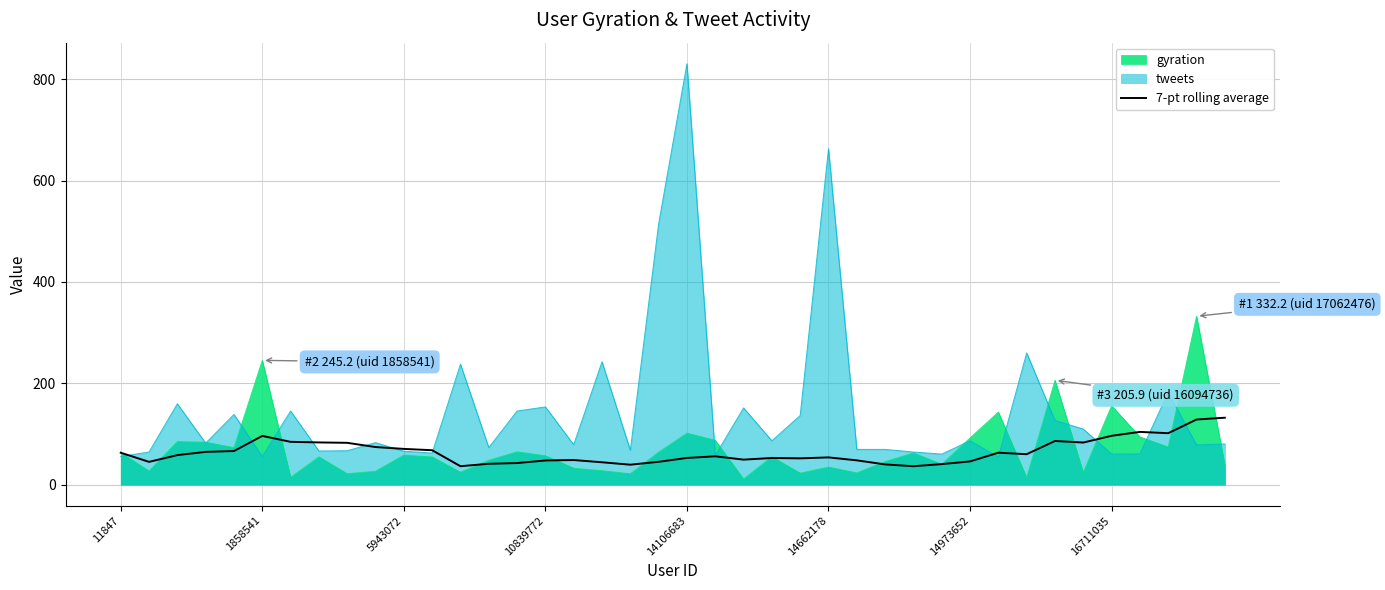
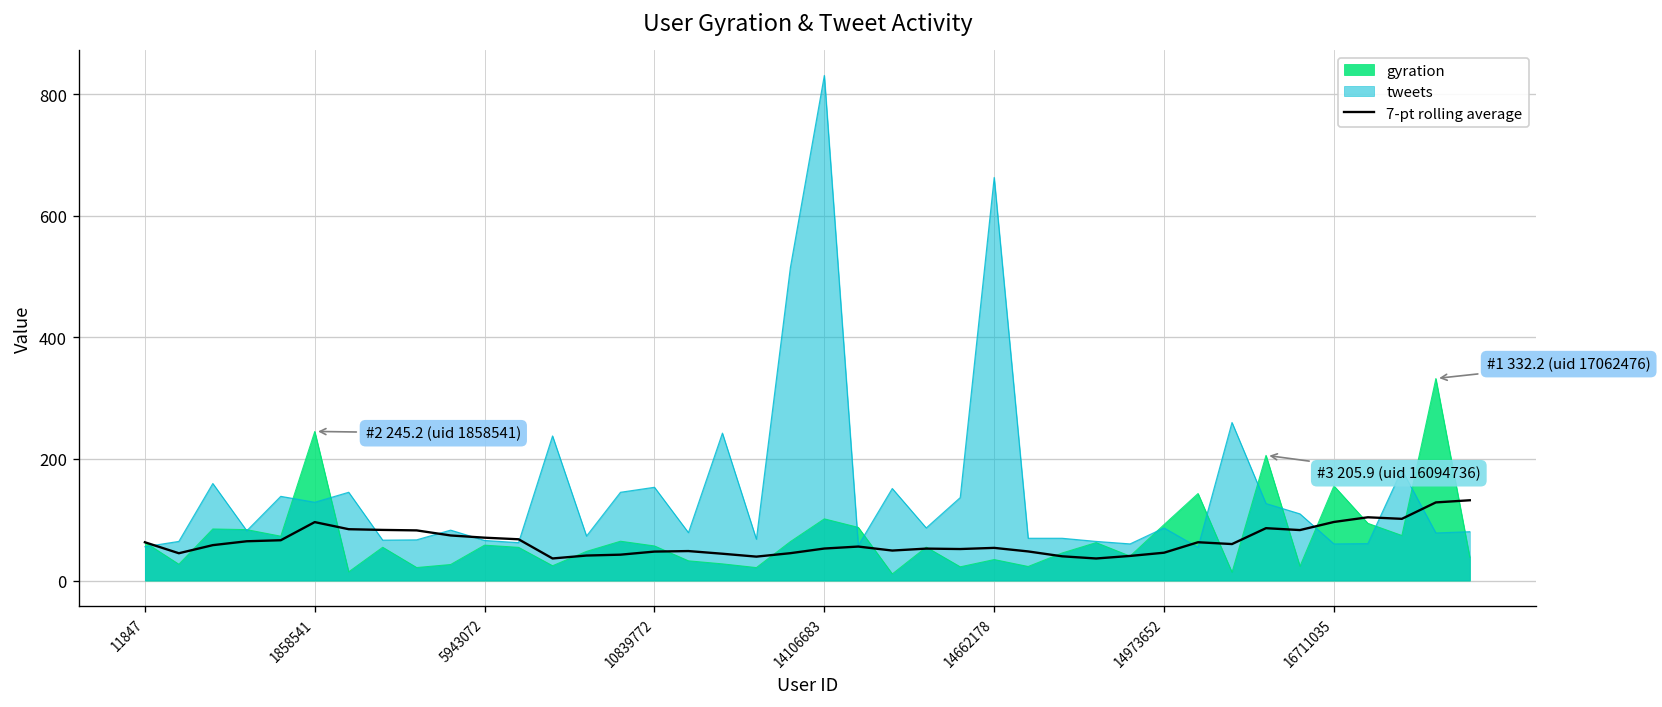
tweets, 1858541: 60 -> 130
